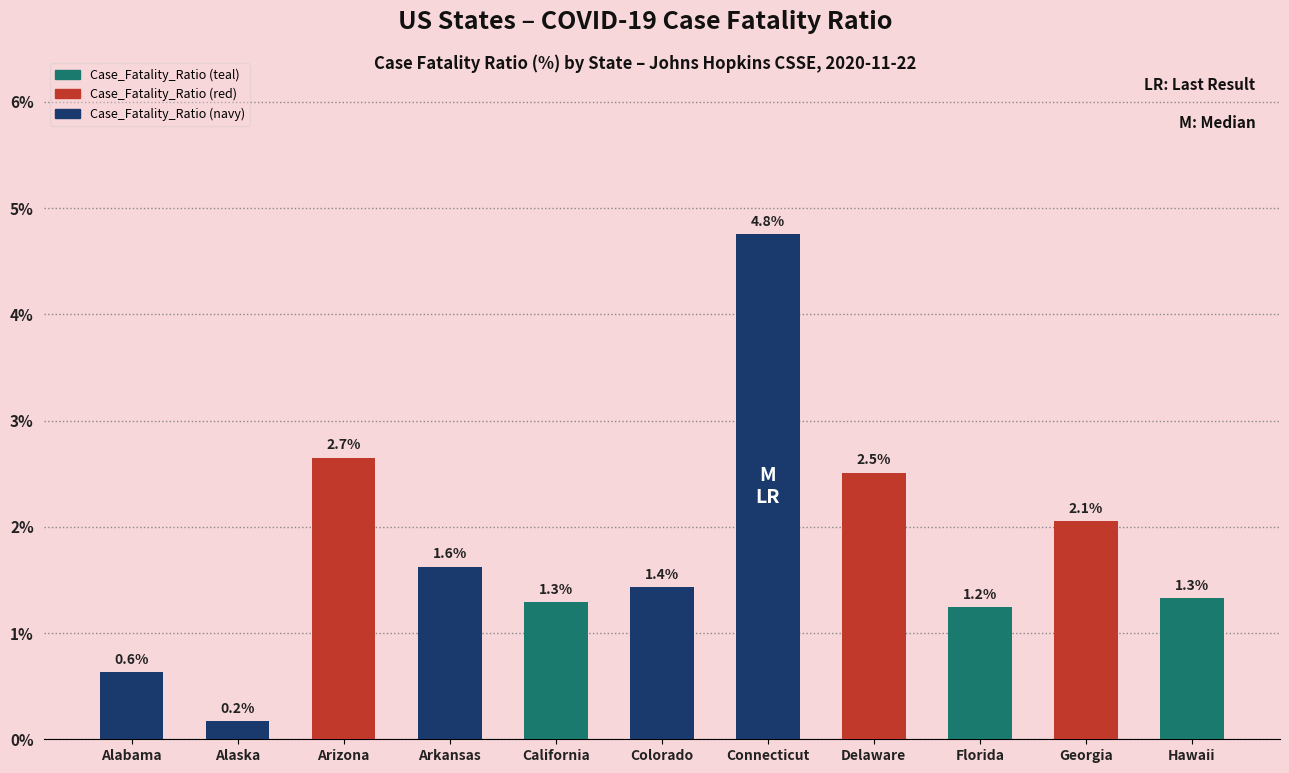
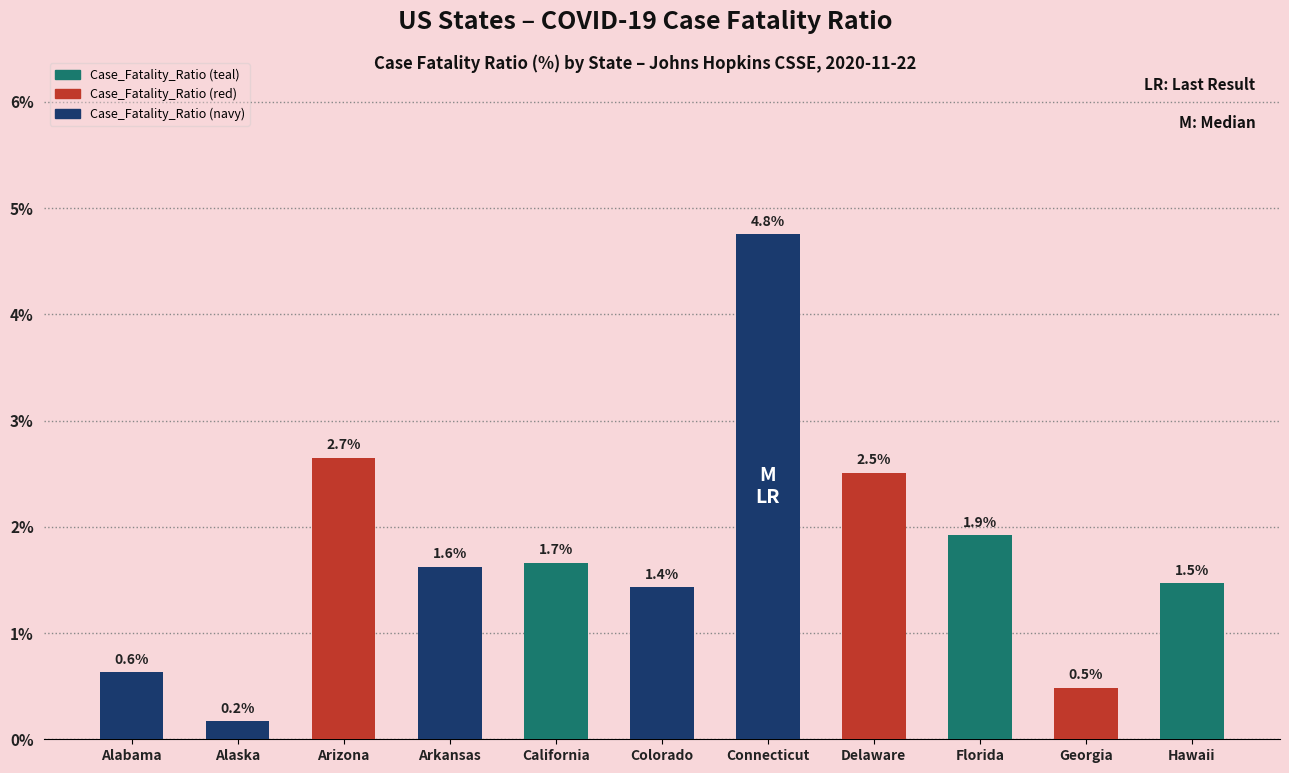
California: 1.3% -> 1.7%
Florida: 1.2% -> 1.9%
Georgia: 2.1% -> 0.5%
Hawaii: 1.3% -> 1.5%
